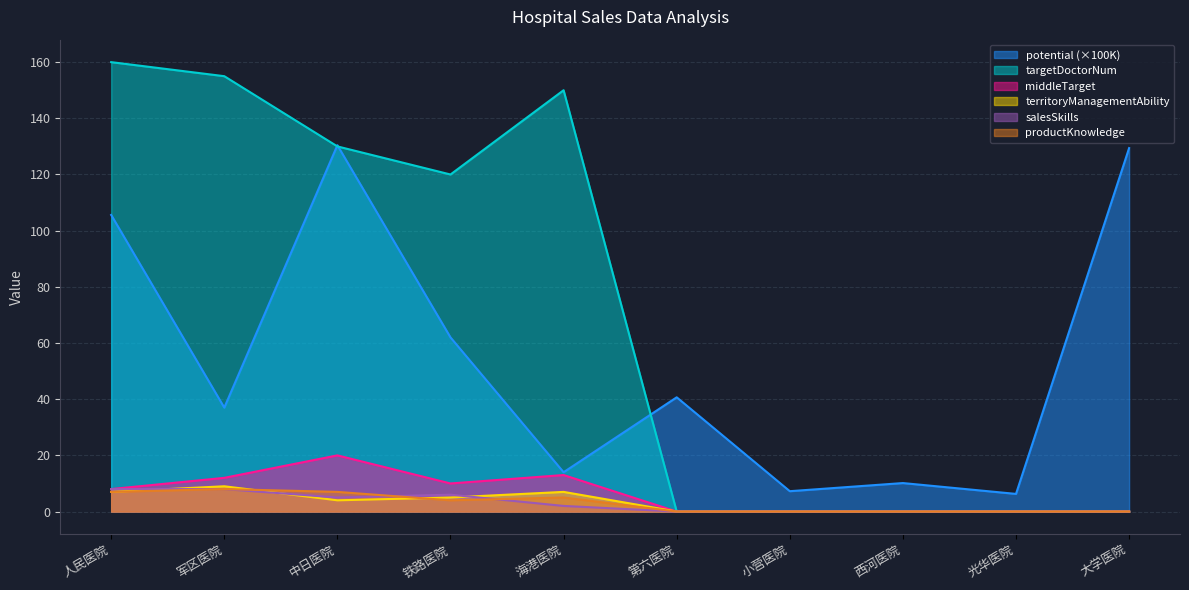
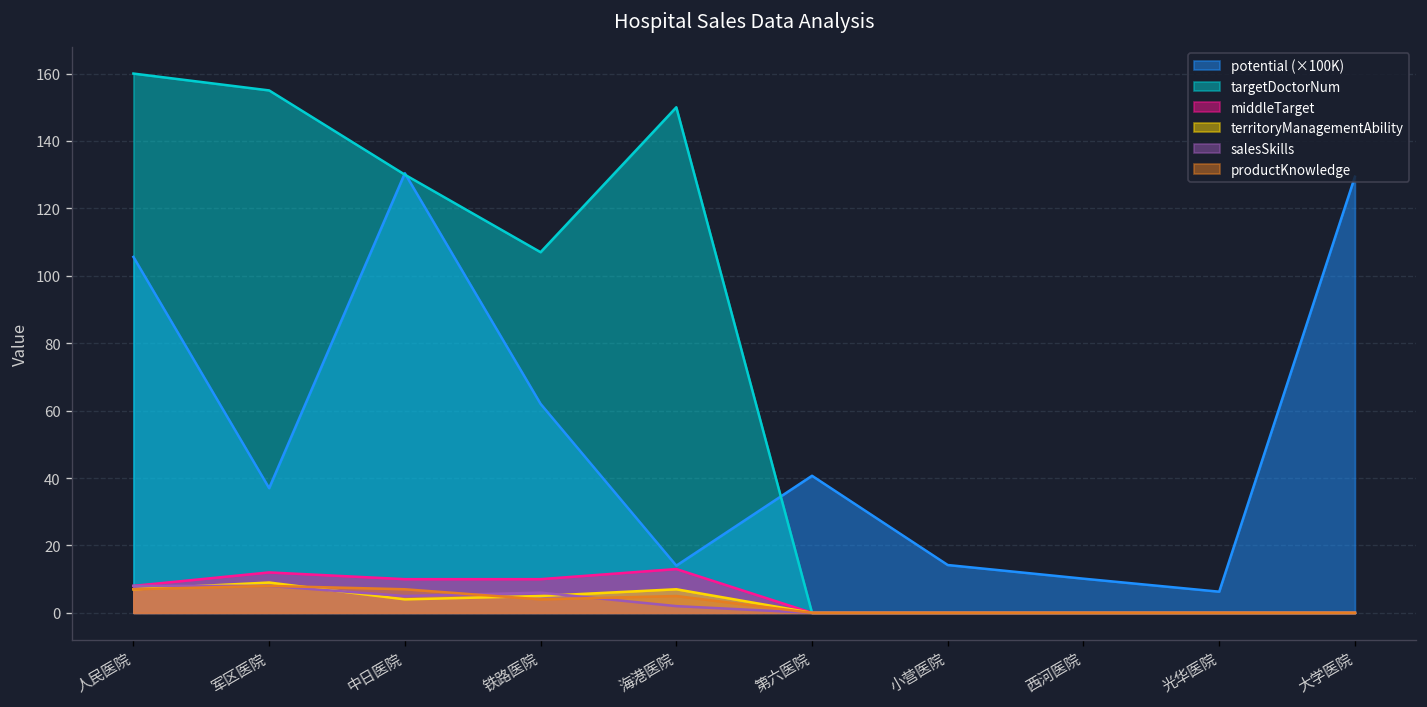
middleTarget, 中日医院: 20 -> 10
targetDoctorNum, 铁路医院: 120 -> 107
potential (×100K), 小营医院: 7 -> 14
